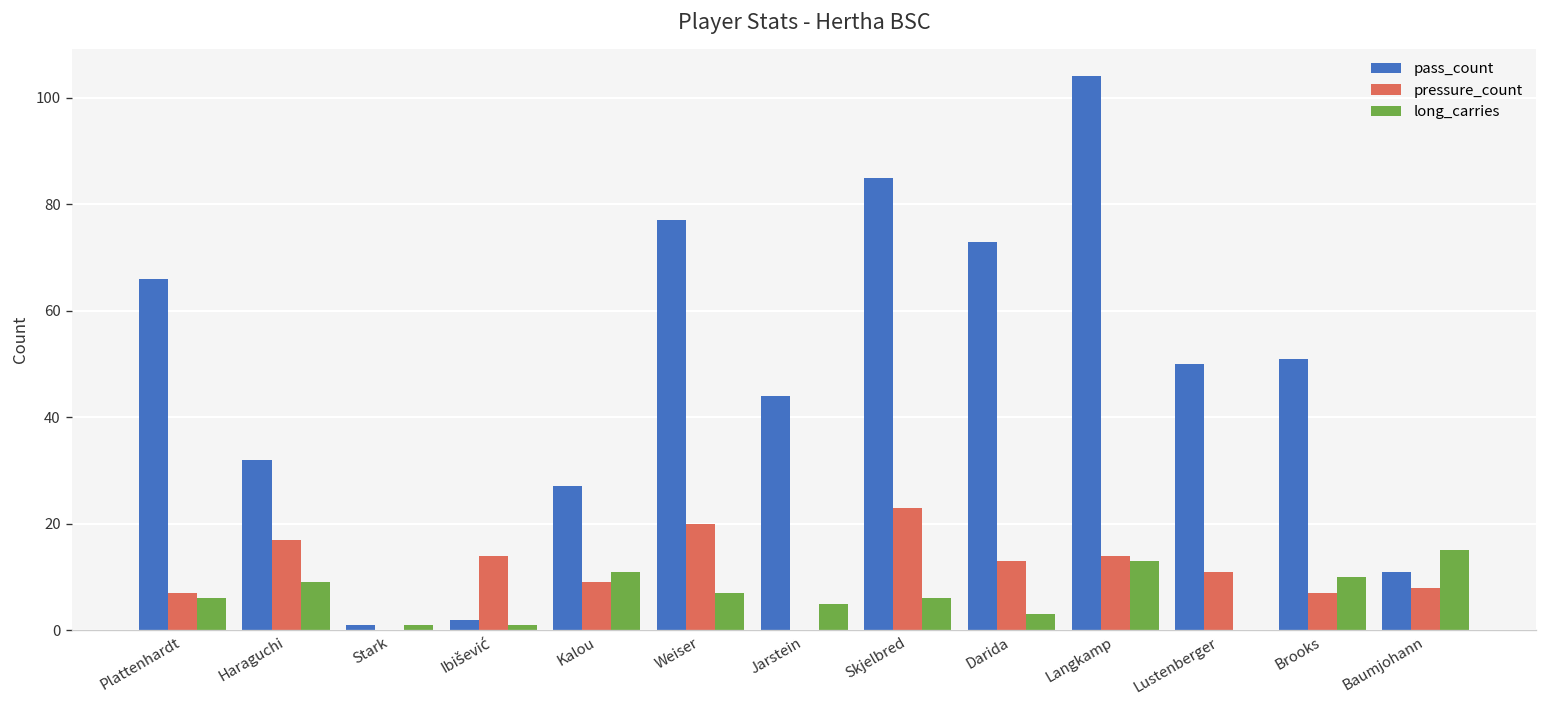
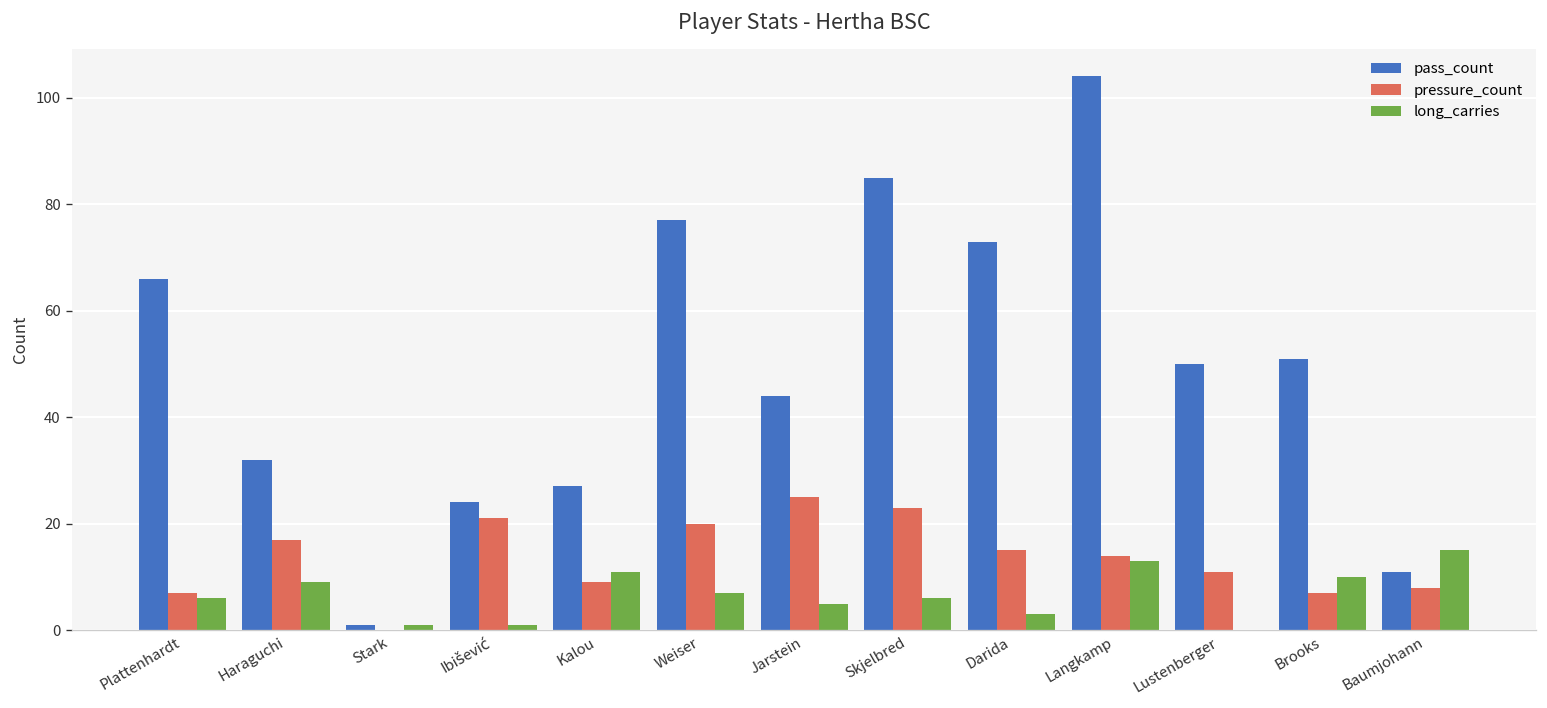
pass_count, Ibišević: 2 -> 24
pressure_count, Ibišević: 14 -> 21
pressure_count, Jarstein: 0 -> 25
pressure_count, Darida: 13 -> 15
